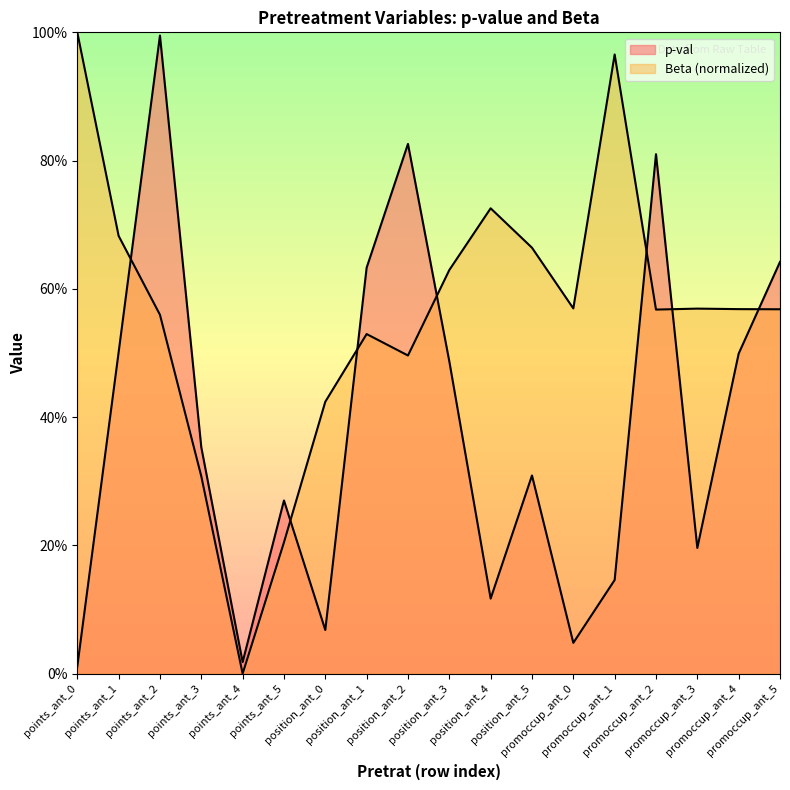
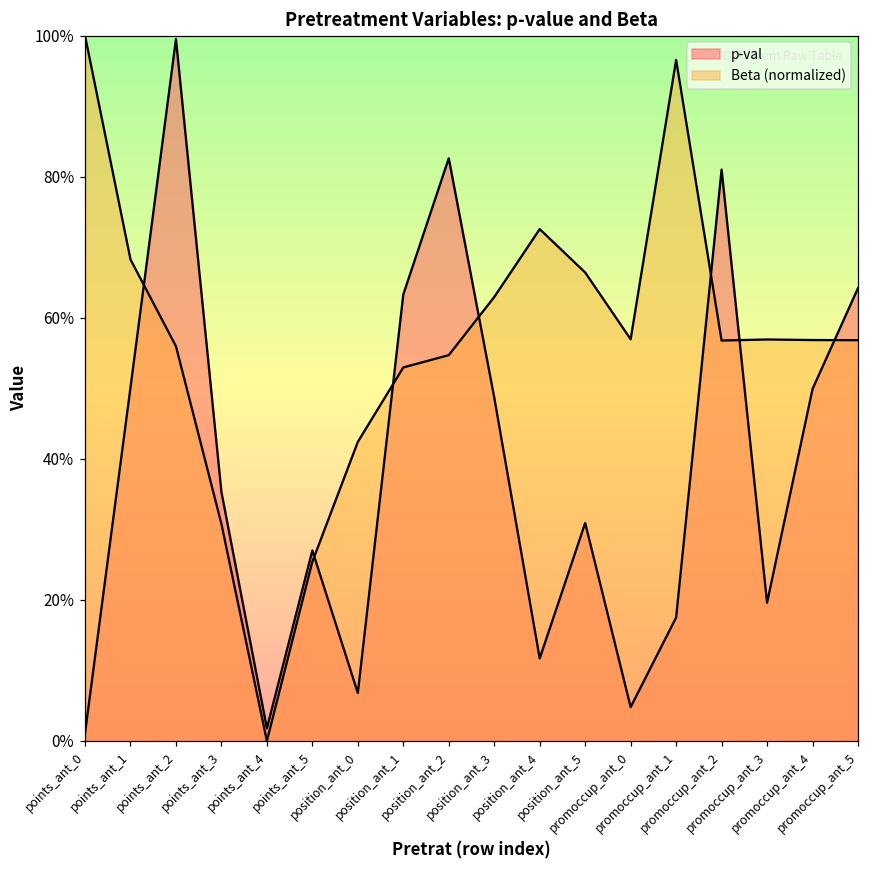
Beta (normalized), points_ant_5: 20% -> 25%
Beta (normalized), position_ant_2: 50% -> 55%
p-val, promoccup_ant_1: 15% -> 18%
